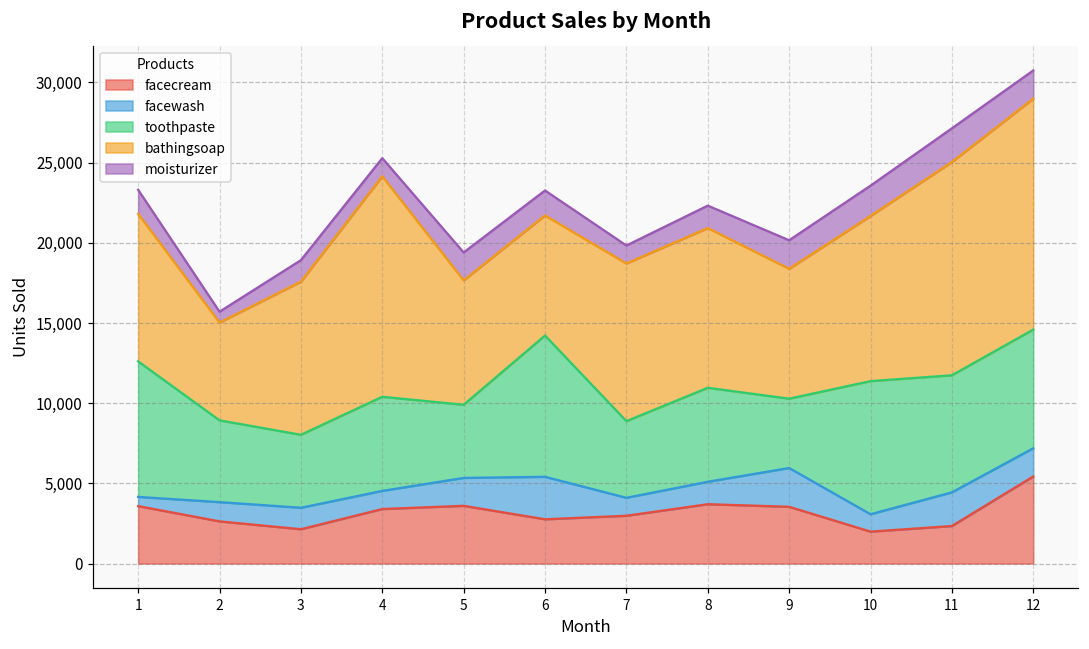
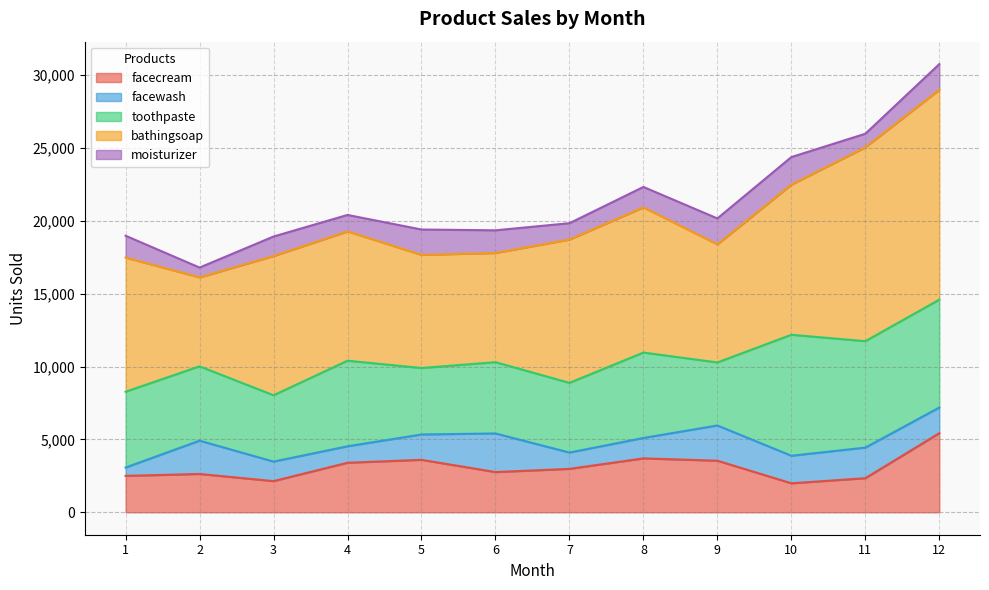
facecream, 1: 3,600 -> 2,500
toothpaste, 1: 8,500 -> 5,200
facewash, 2: 1,200 -> 2,300
bathingsoap, 4: 13,800 -> 8,900
toothpaste, 6: 8,800 -> 4,900
facewash, 10: 1,100 -> 1,900
moisturizer, 11: 2,100 -> 900
